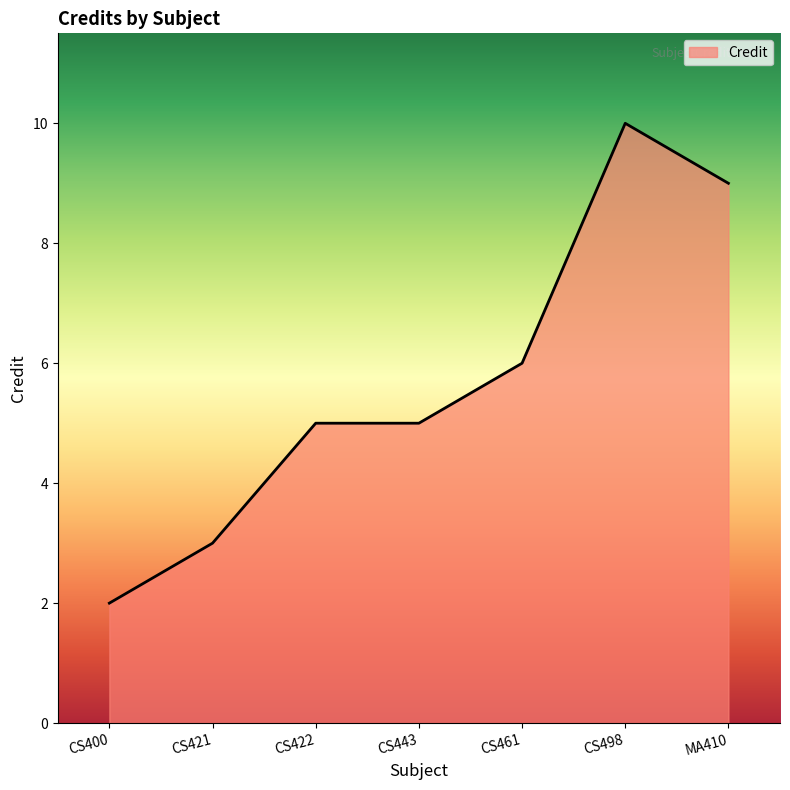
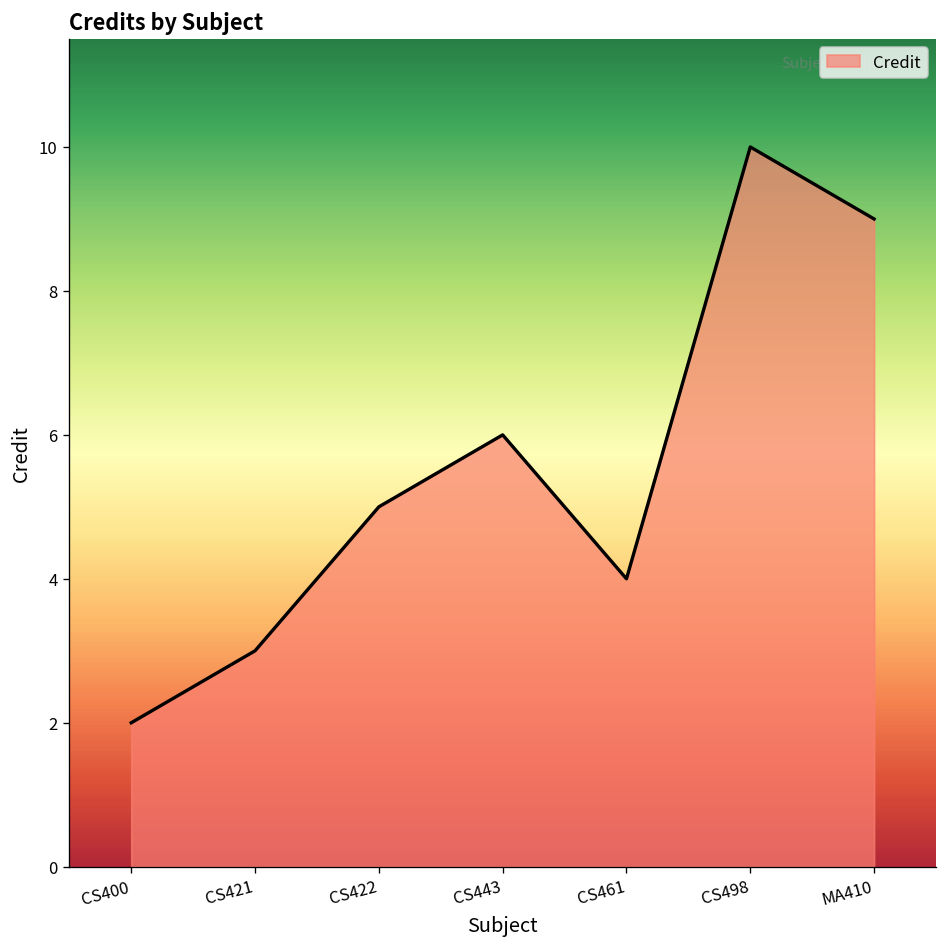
CS443: 5 -> 6
CS461: 6 -> 4
